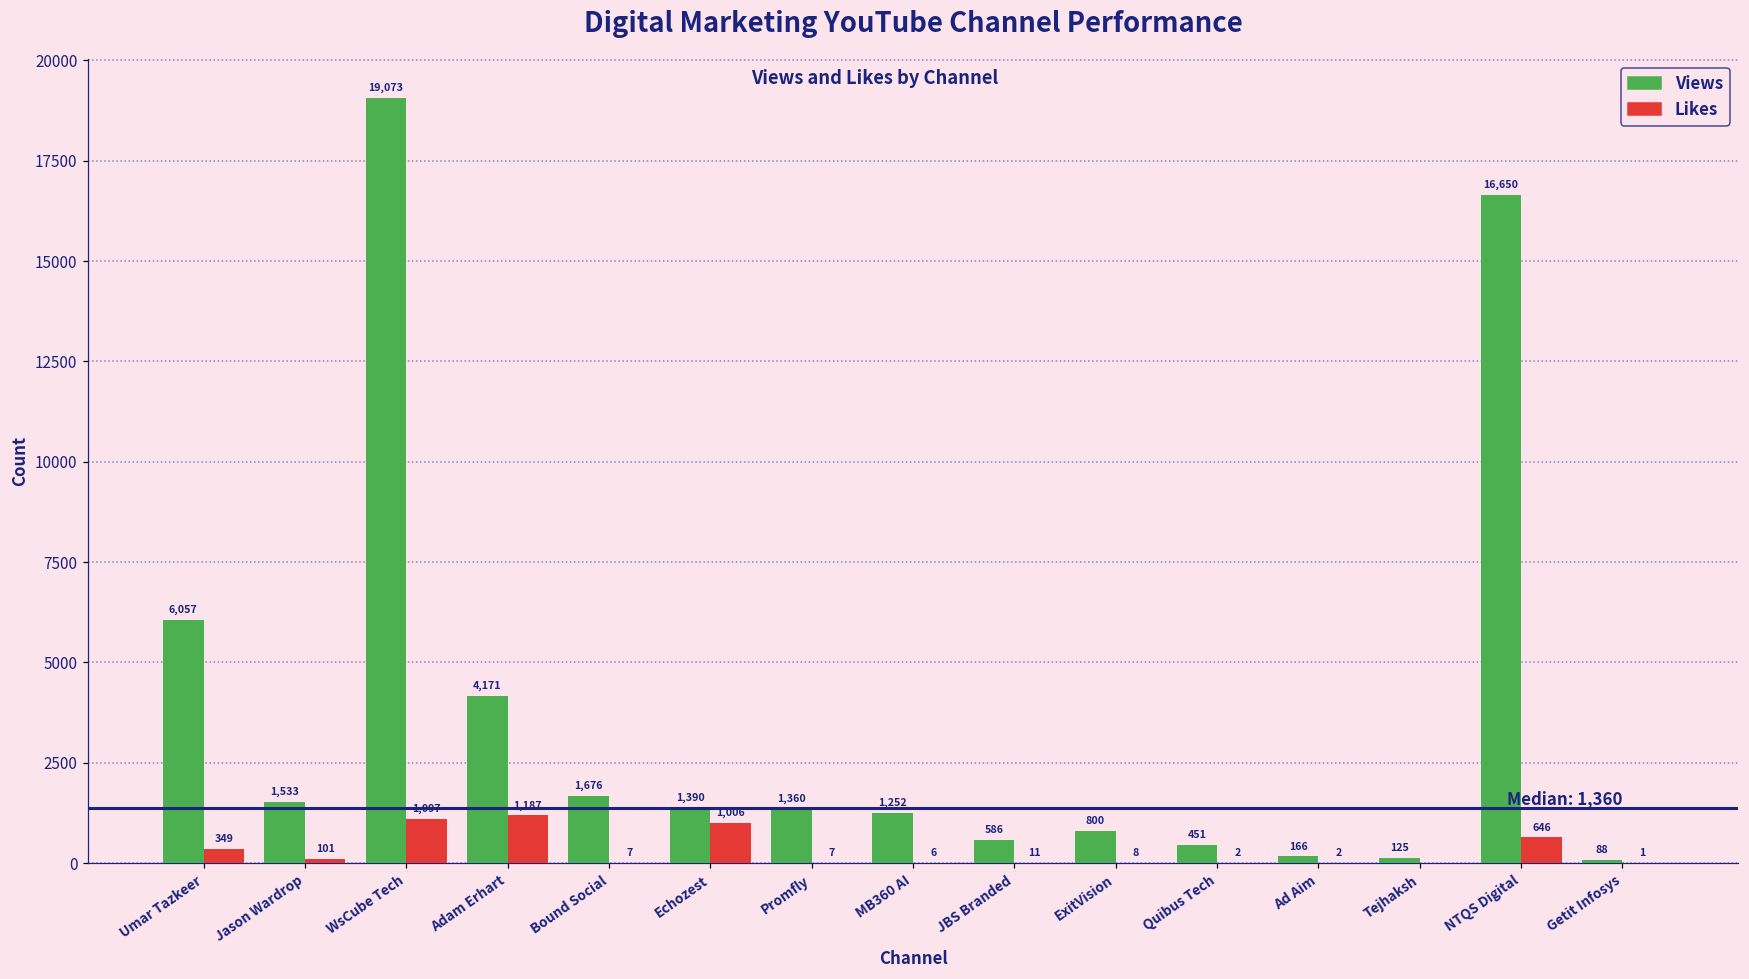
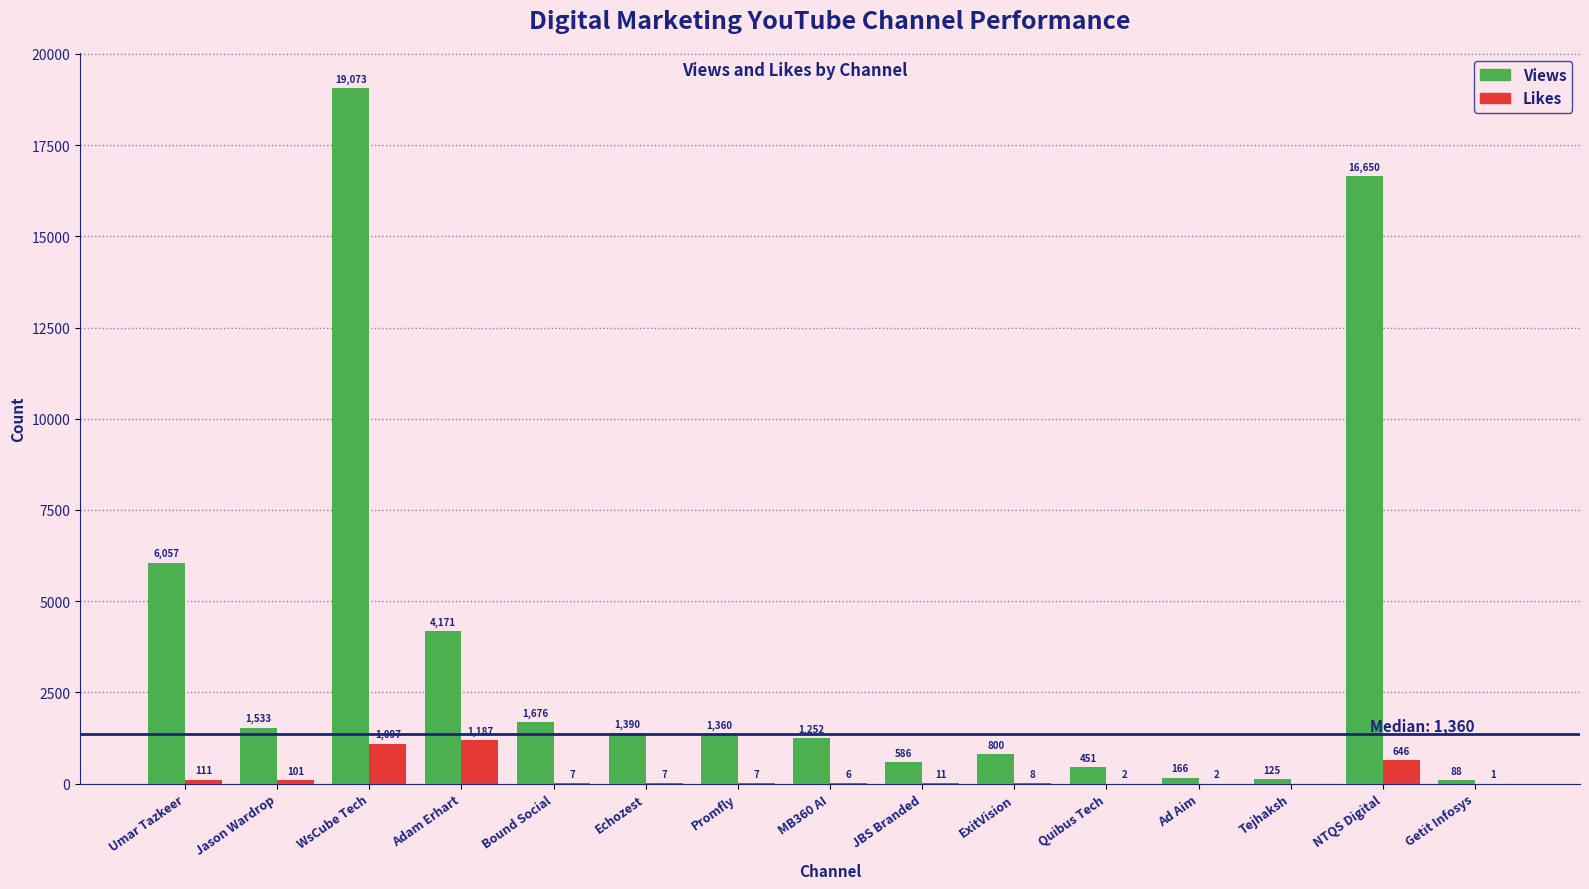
Likes, Umar Tazkeer: 349 -> 111
Likes, Echozest: 1,006 -> 7
